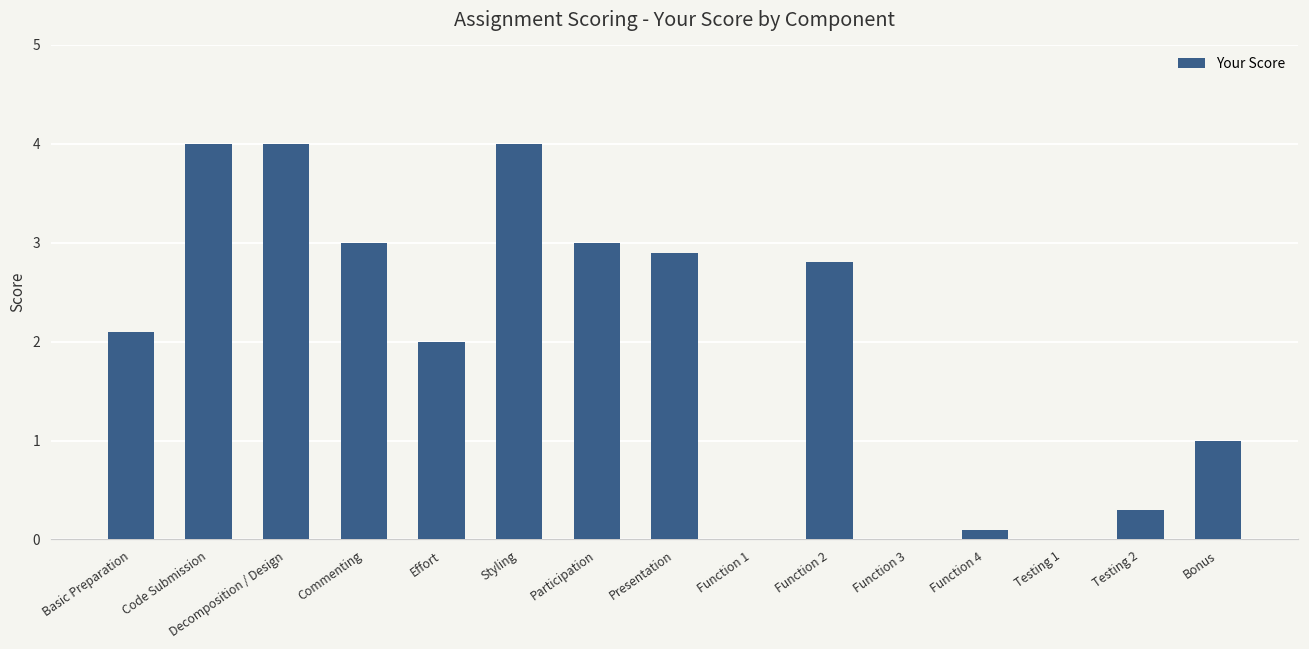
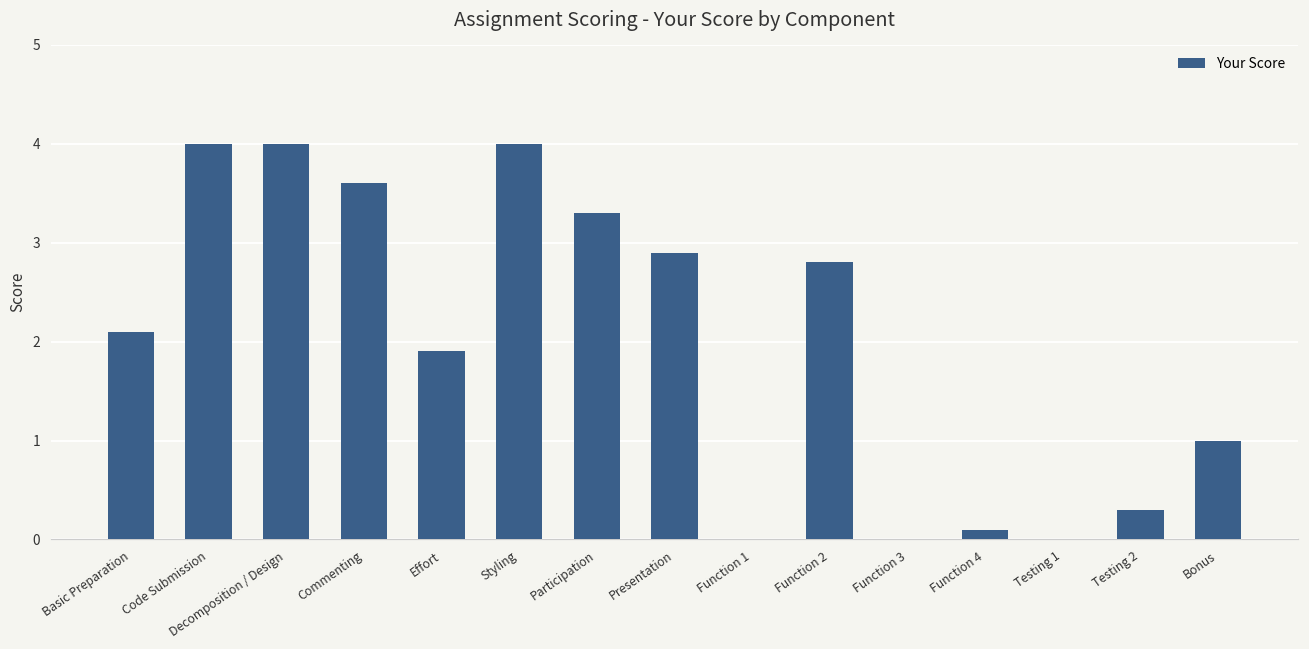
Commenting: 3.0 -> 3.6
Effort: 2.0 -> 1.9
Participation: 3.0 -> 3.3
